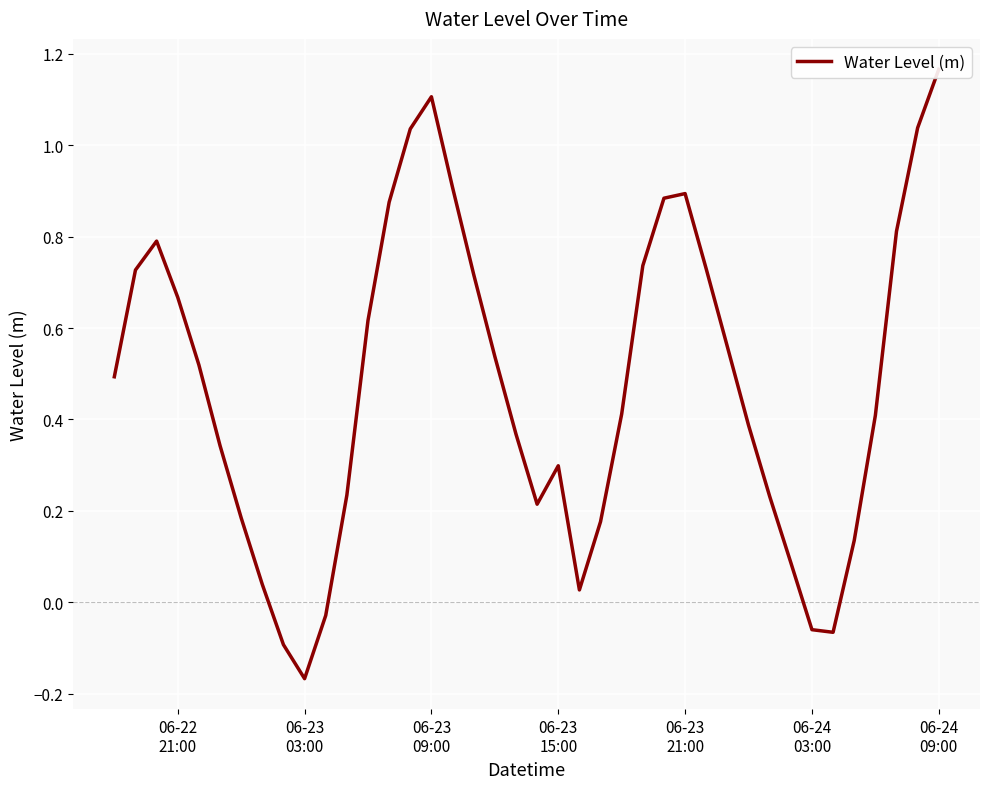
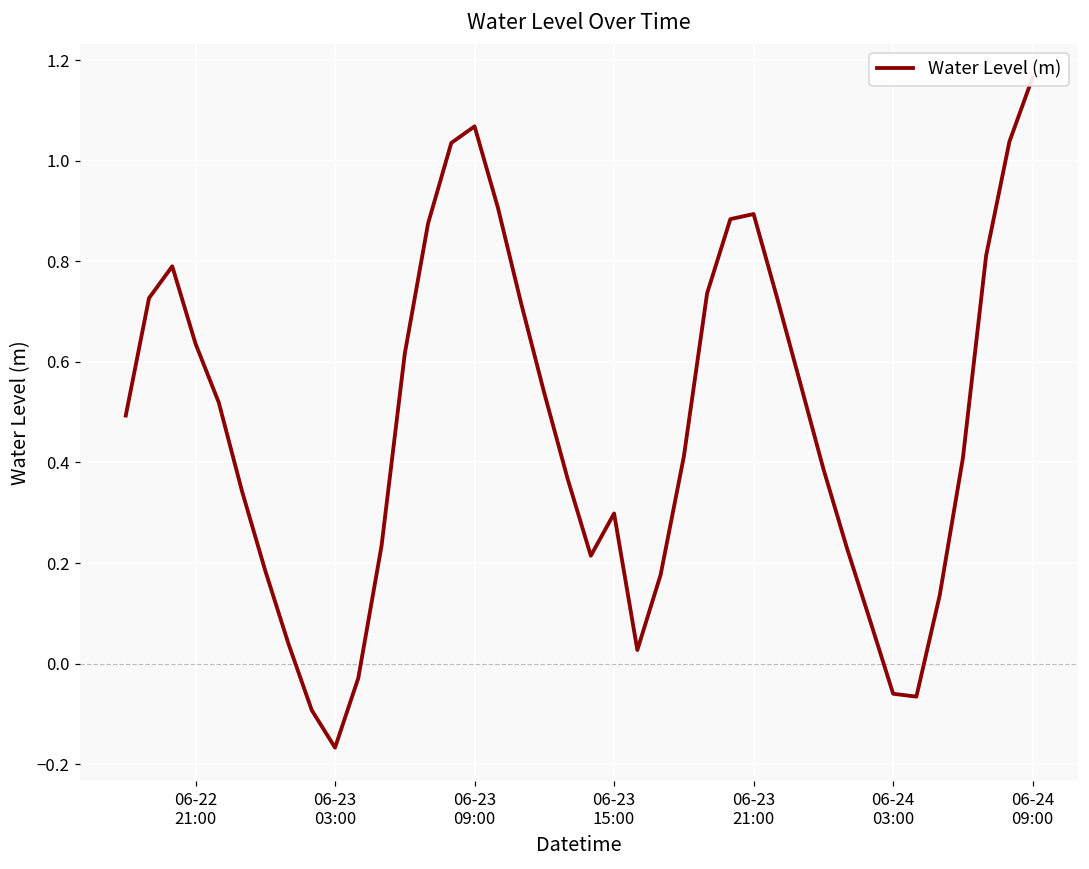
06-22 21:00: 0.67 -> 0.64
06-23 09:00: 1.11 -> 1.07
